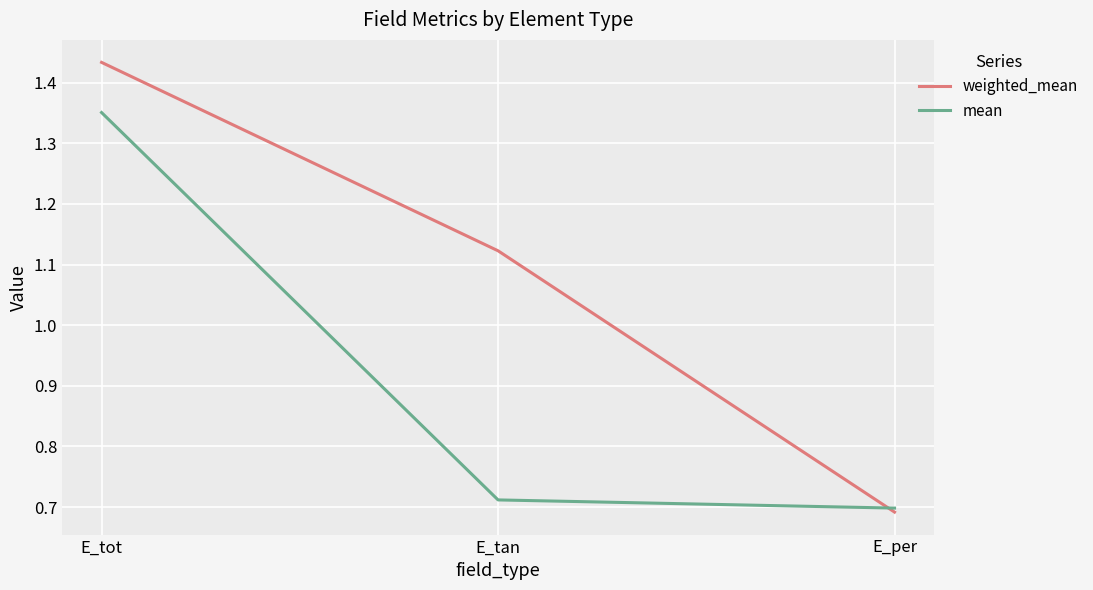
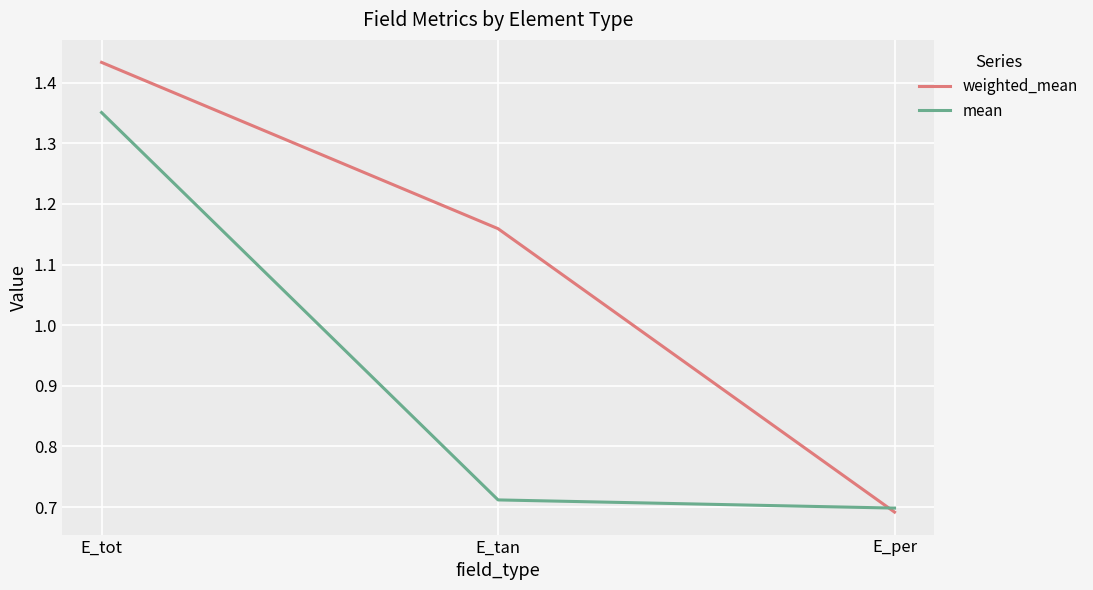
weighted_mean, E_tan: 1.12 -> 1.16
